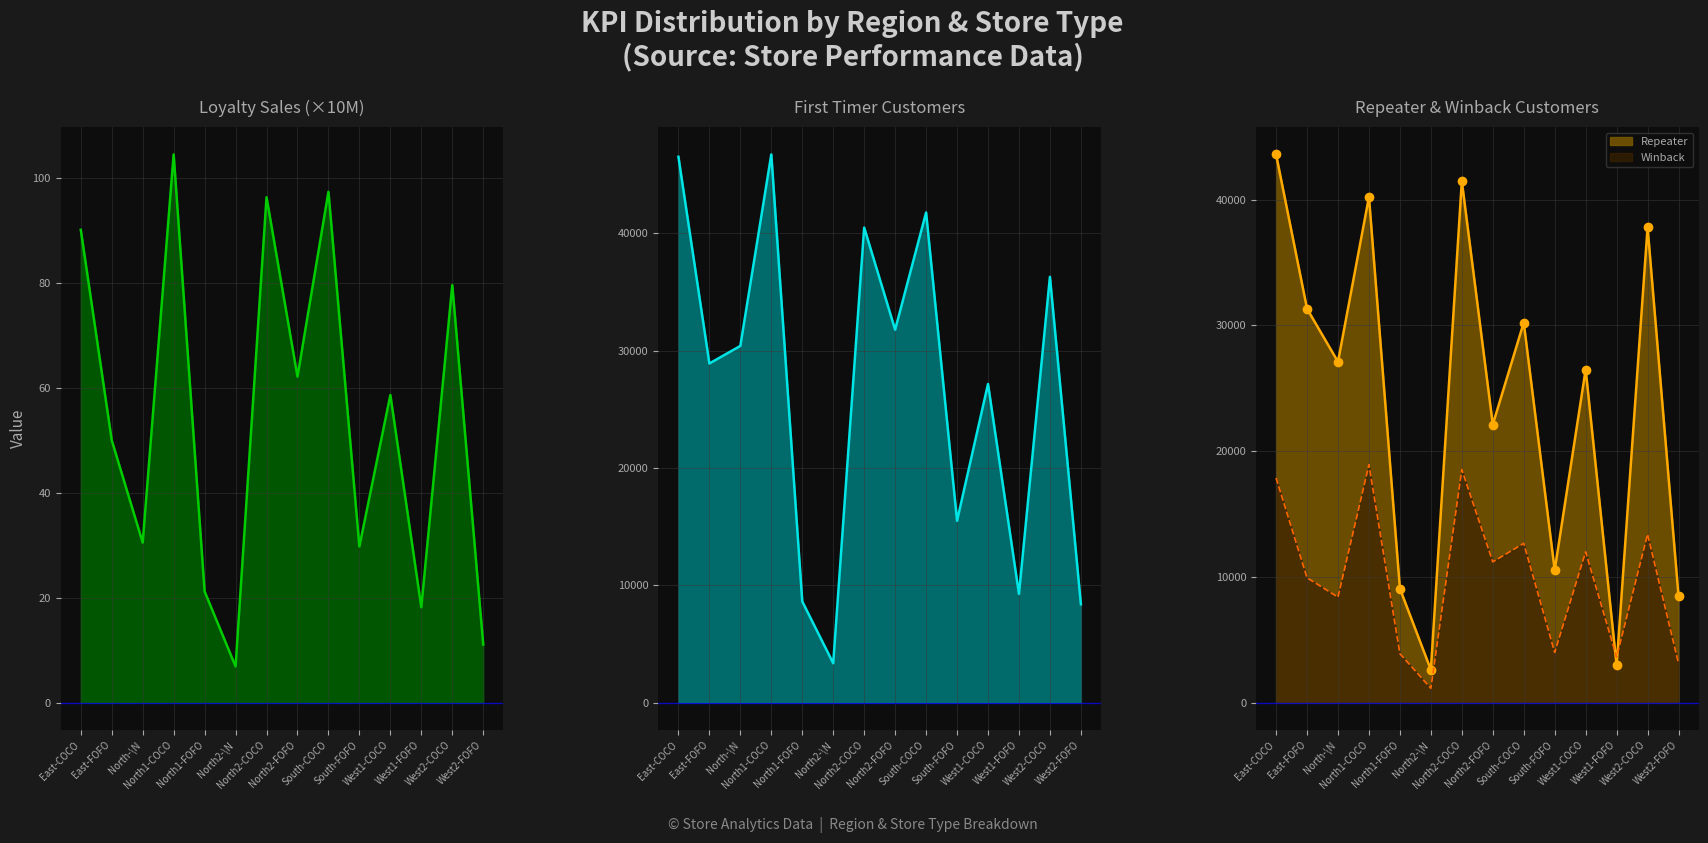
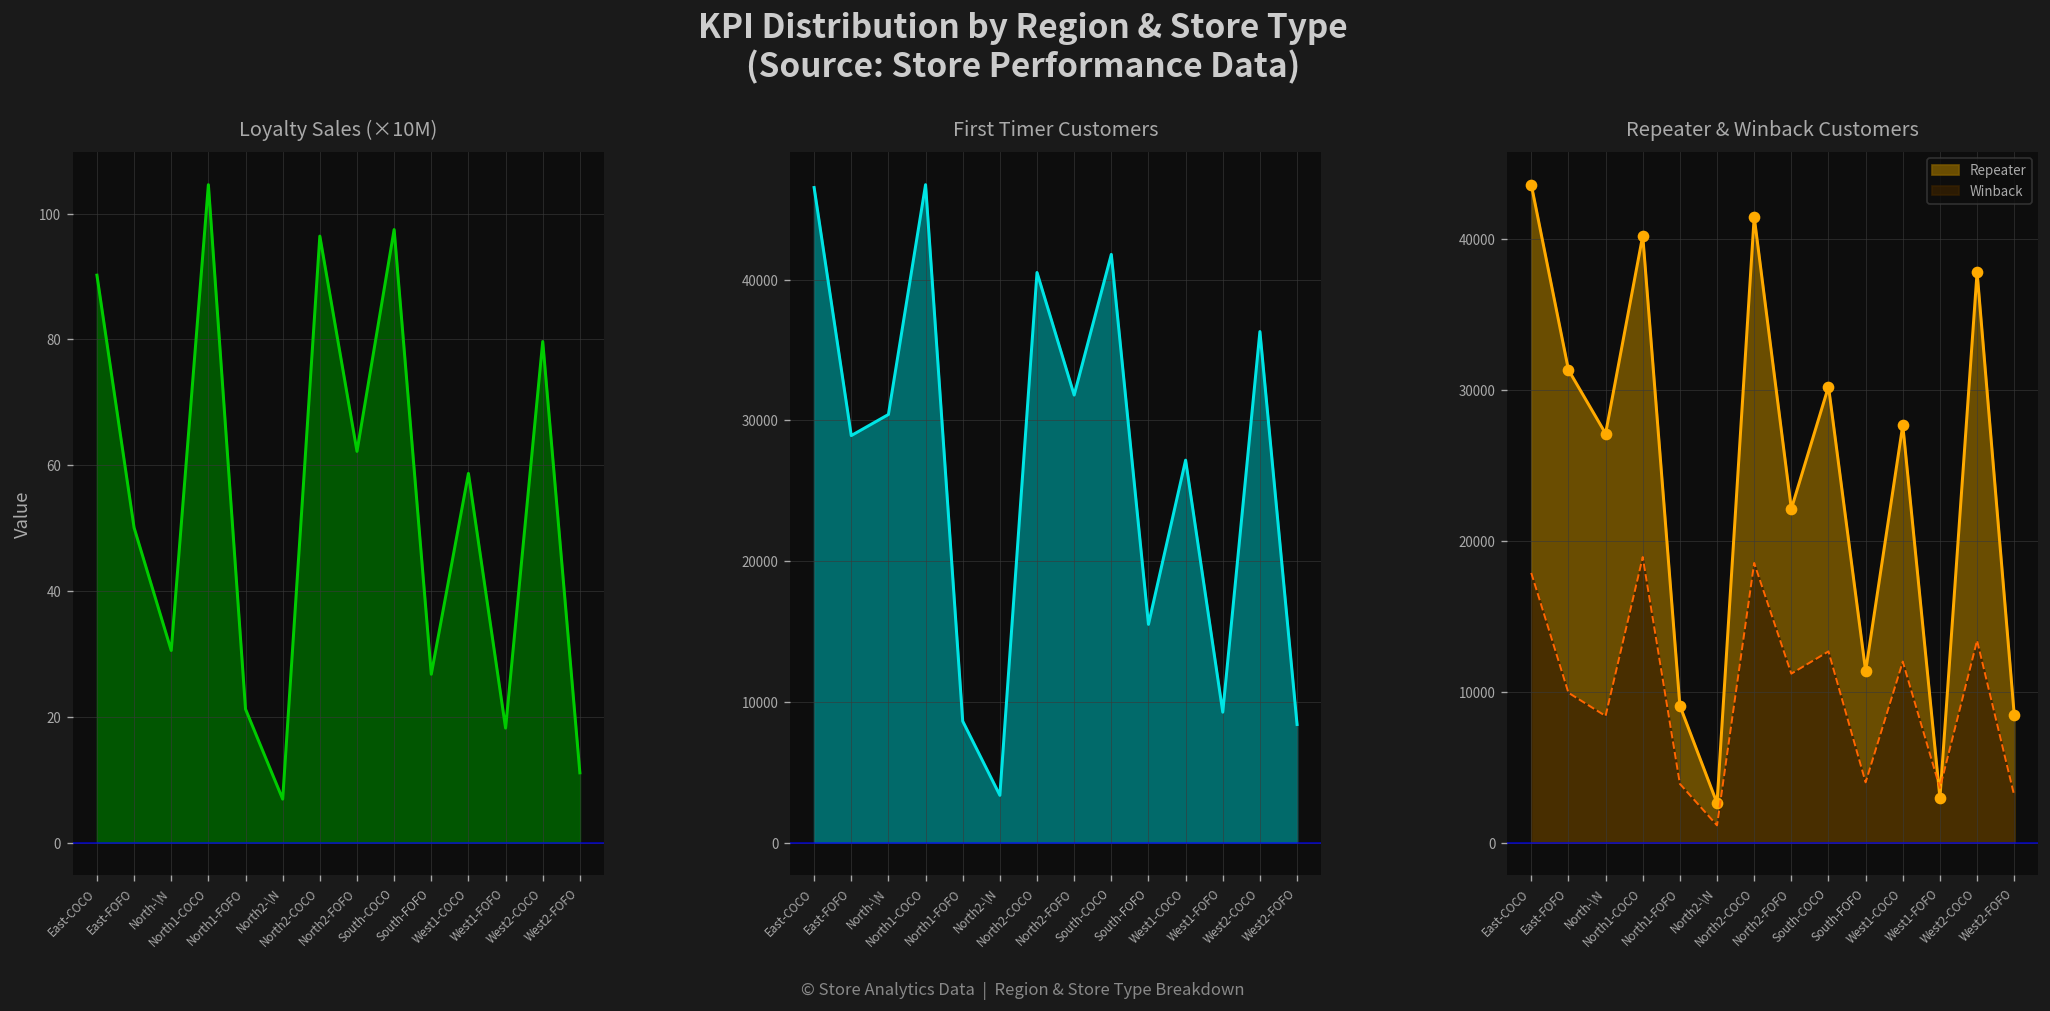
Loyalty Sales (×10M), South-FOFO: 30 -> 27
Repeater & Winback Customers, Repeater, South-FOFO: 10500 -> 11400
Repeater & Winback Customers, Repeater, West1-COCO: 26500 -> 27700
